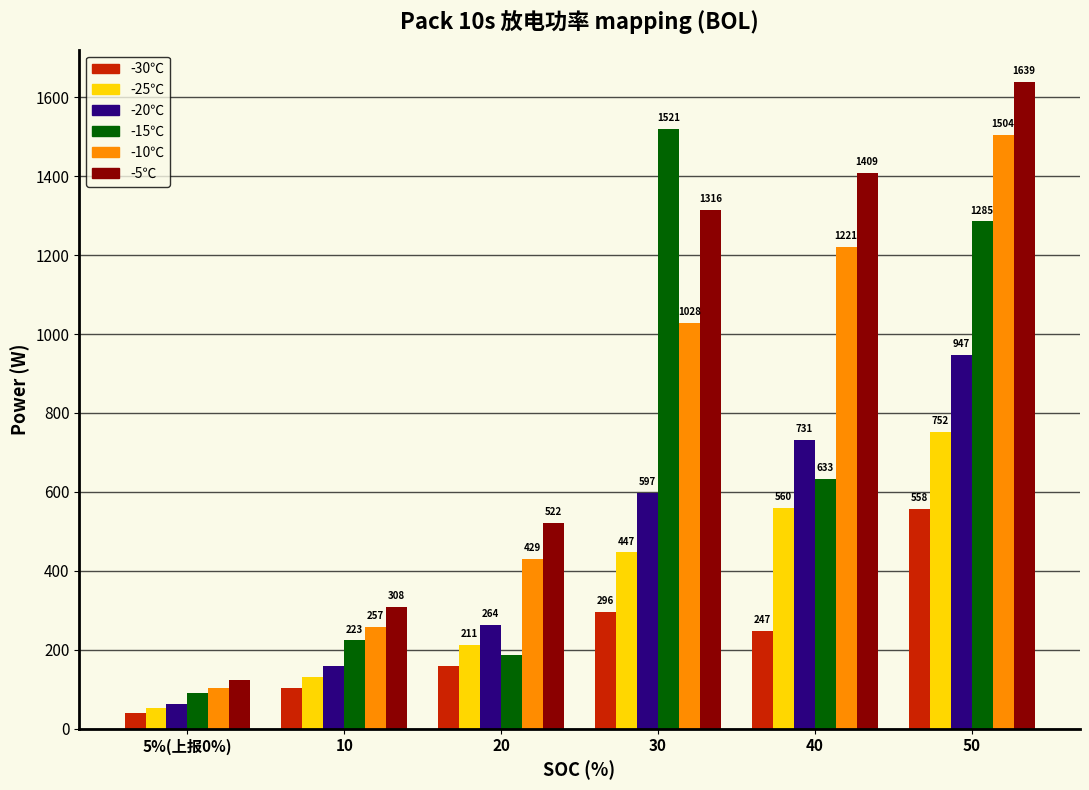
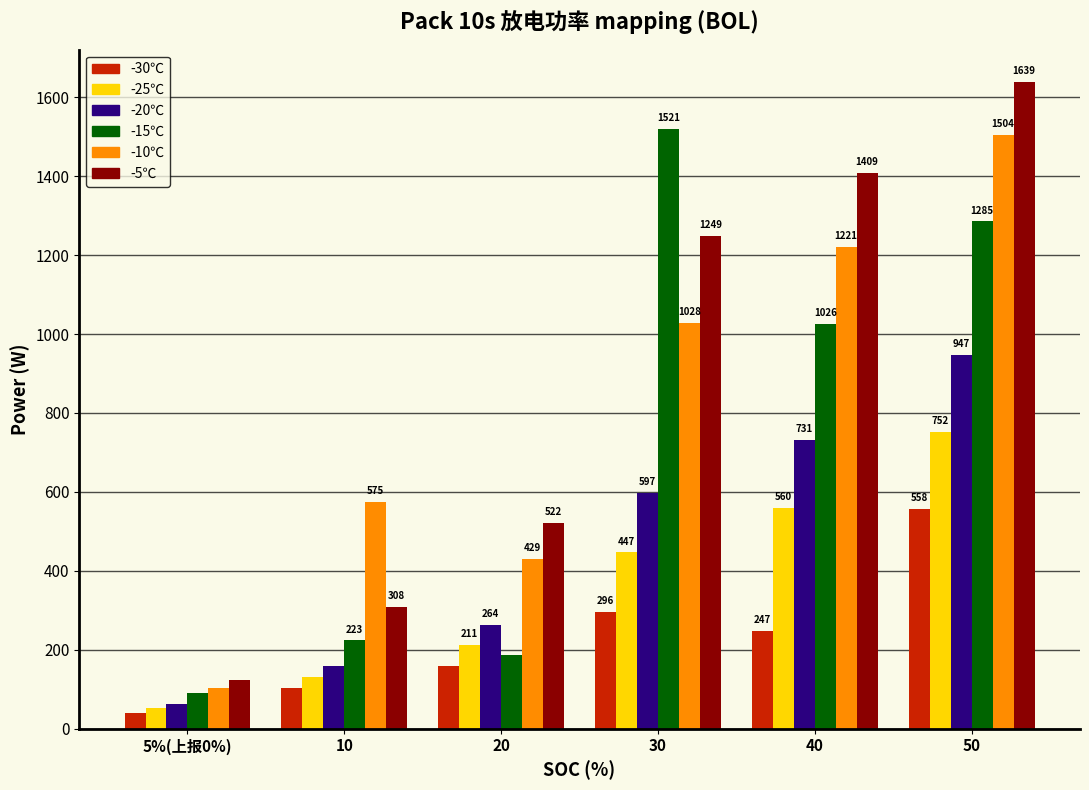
-10℃, 10: 257 -> 575
-5℃, 30: 1316 -> 1249
-15℃, 40: 633 -> 1026
